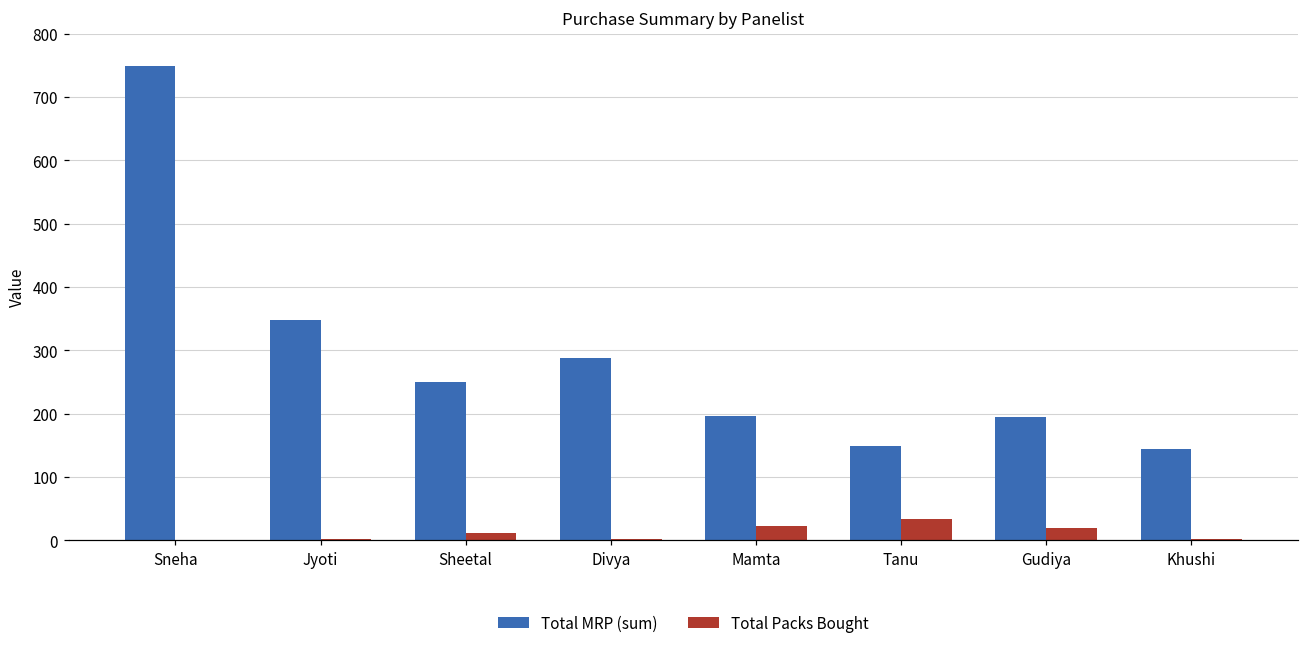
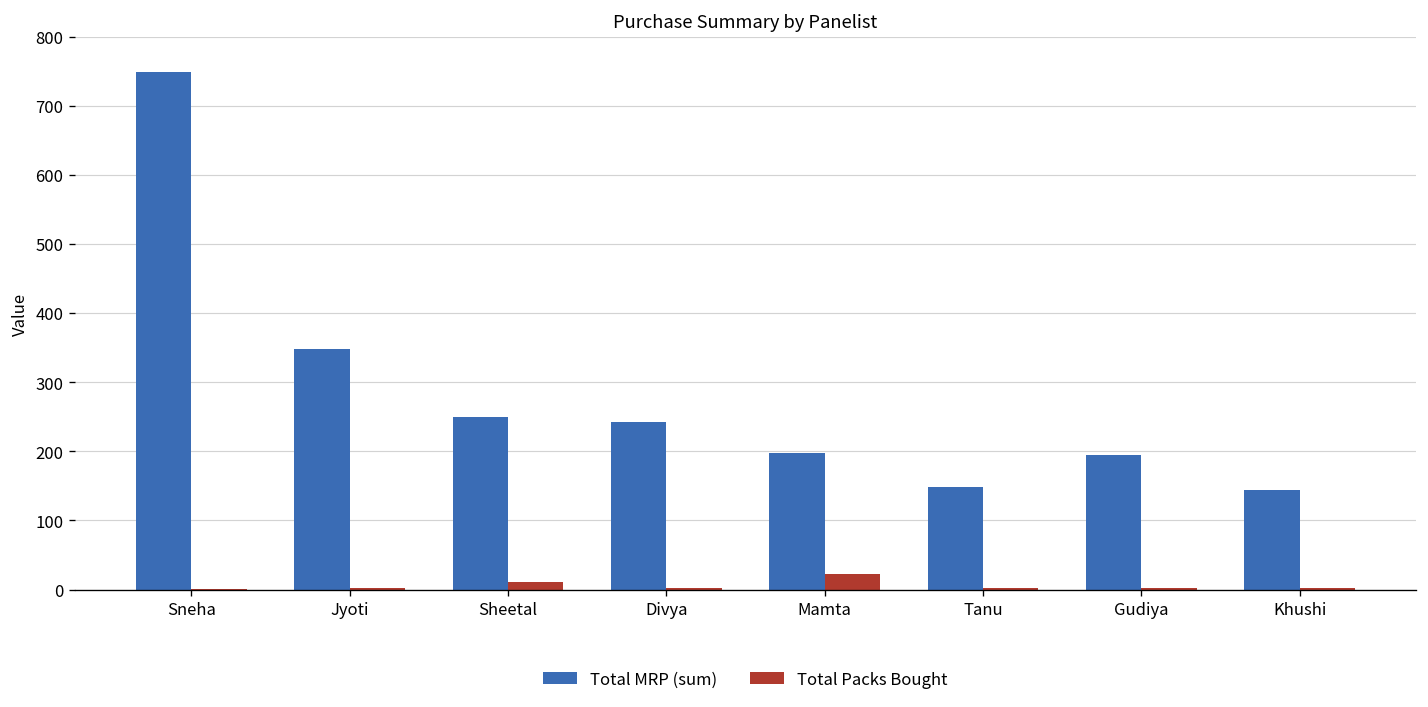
Total MRP (sum), Divya: 290 -> 240
Total Packs Bought, Tanu: 30 -> 0
Total Packs Bought, Gudiya: 20 -> 0
